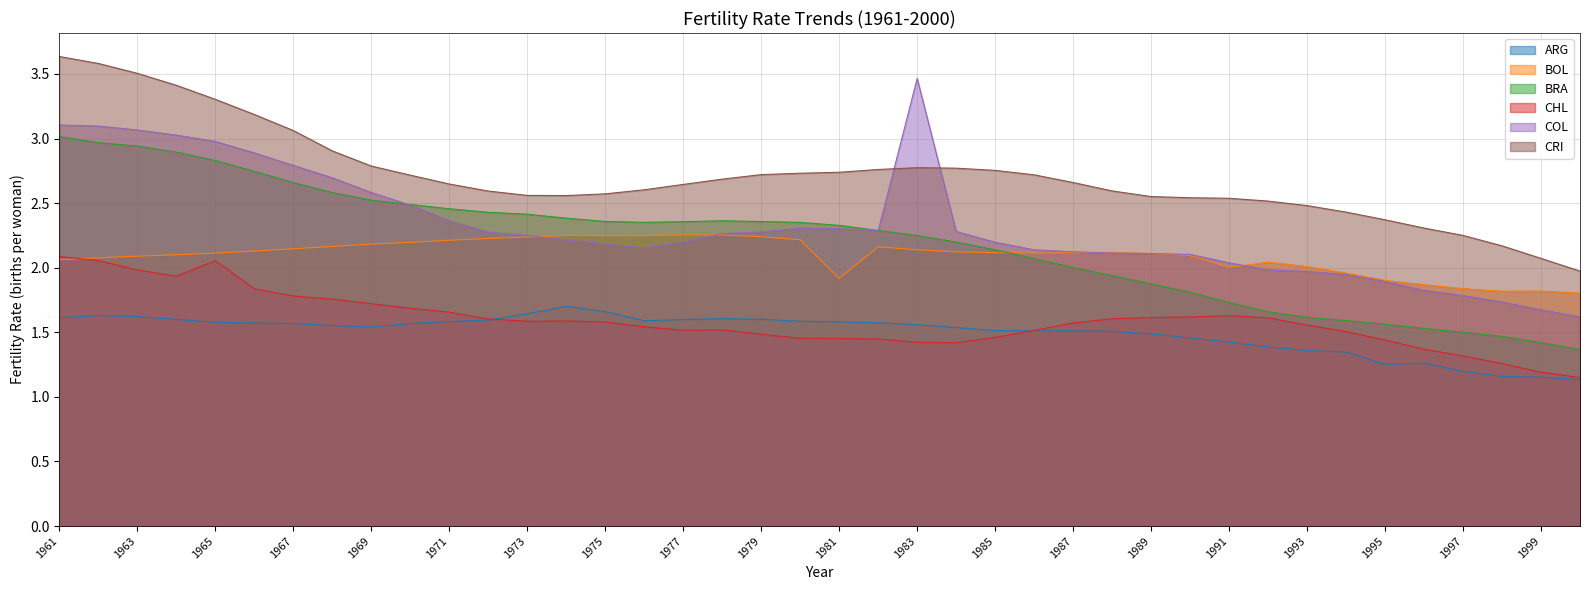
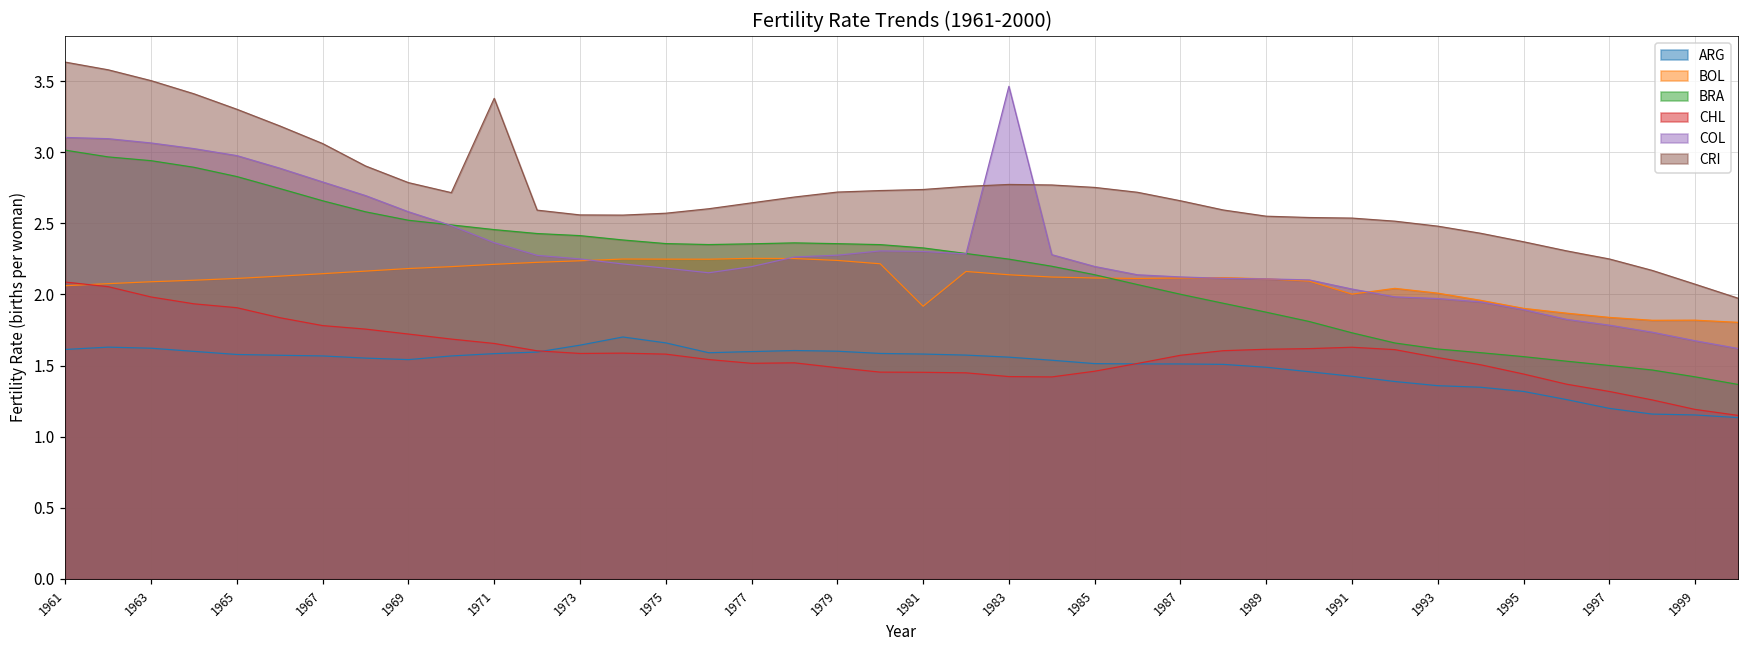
CHL, 1965: 2.05 -> 1.91
CRI, 1971: 2.65 -> 3.38
ARG, 1995: 1.25 -> 1.32
